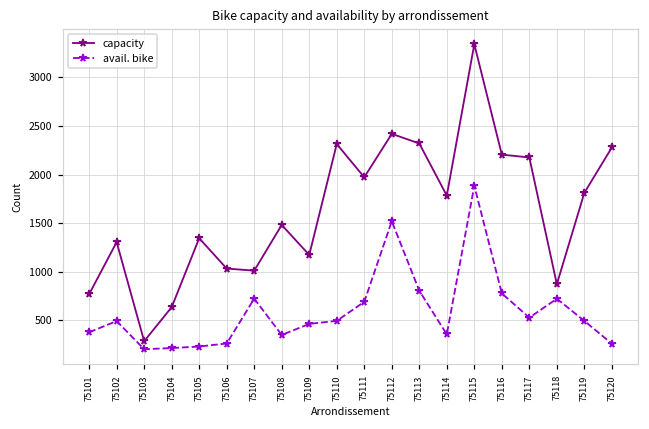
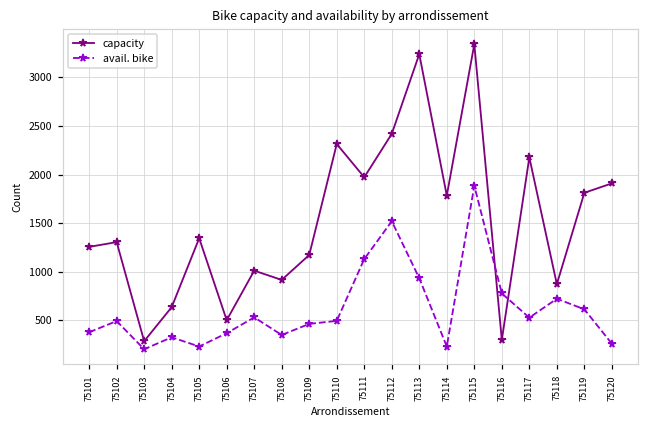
capacity, 75101: 800 -> 1300
avail. bike, 75104: 200 -> 300
capacity, 75106: 1000 -> 500
avail. bike, 75106: 300 -> 400
avail. bike, 75107: 700 -> 500
capacity, 75108: 1500 -> 900
avail. bike, 75111: 700 -> 1100
capacity, 75113: 2300 -> 3200
avail. bike, 75113: 800 -> 900
avail. bike, 75114: 400 -> 200
capacity, 75116: 2200 -> 300
avail. bike, 75119: 500 -> 600
capacity, 75120: 2300 -> 1900
